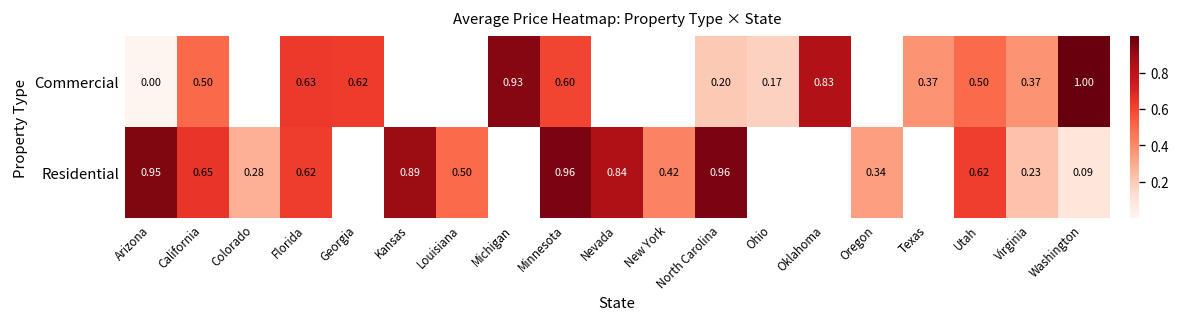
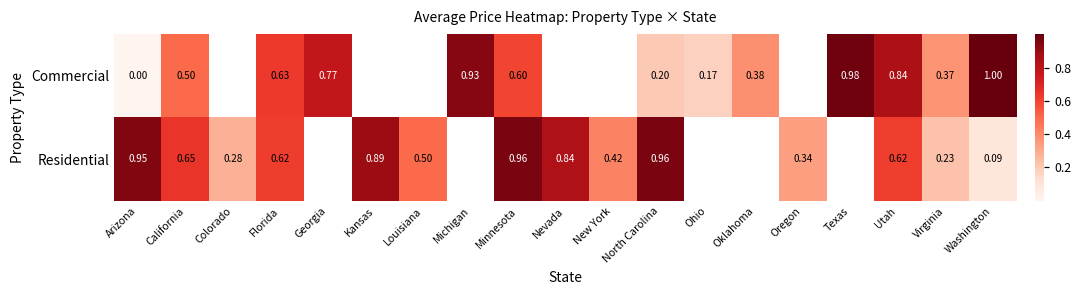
Commercial, Georgia: 0.62 -> 0.77
Commercial, Oklahoma: 0.83 -> 0.38
Commercial, Texas: 0.37 -> 0.98
Commercial, Utah: 0.50 -> 0.84
